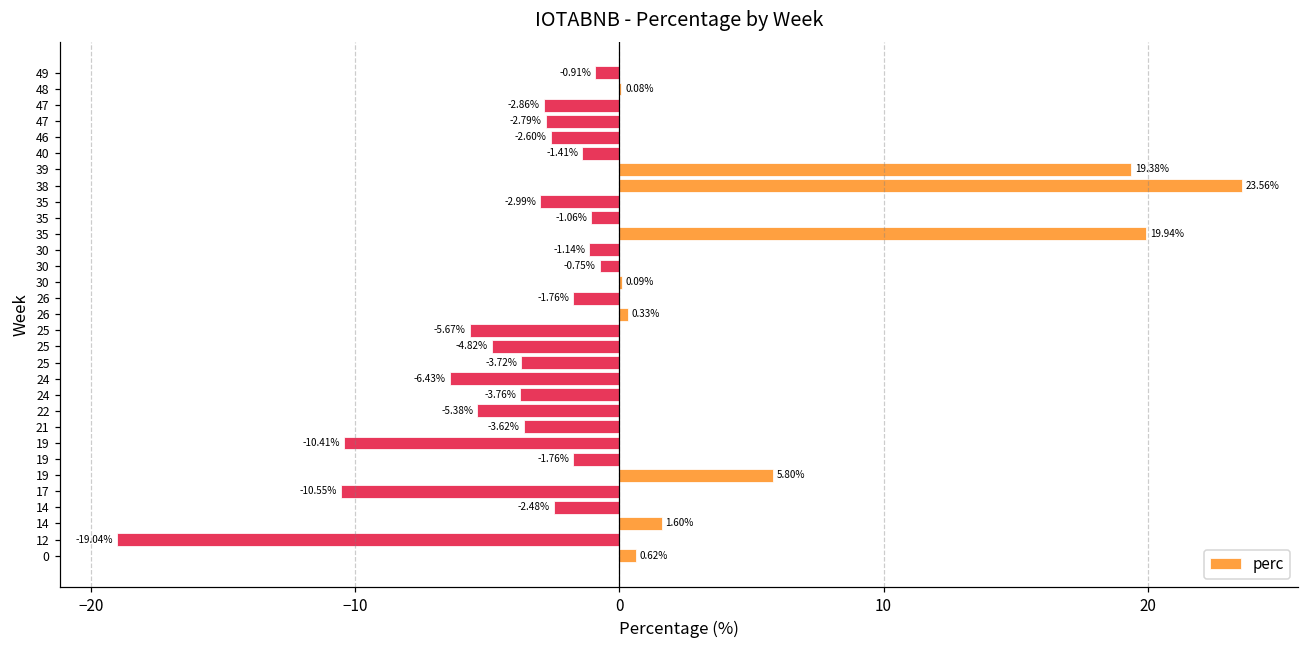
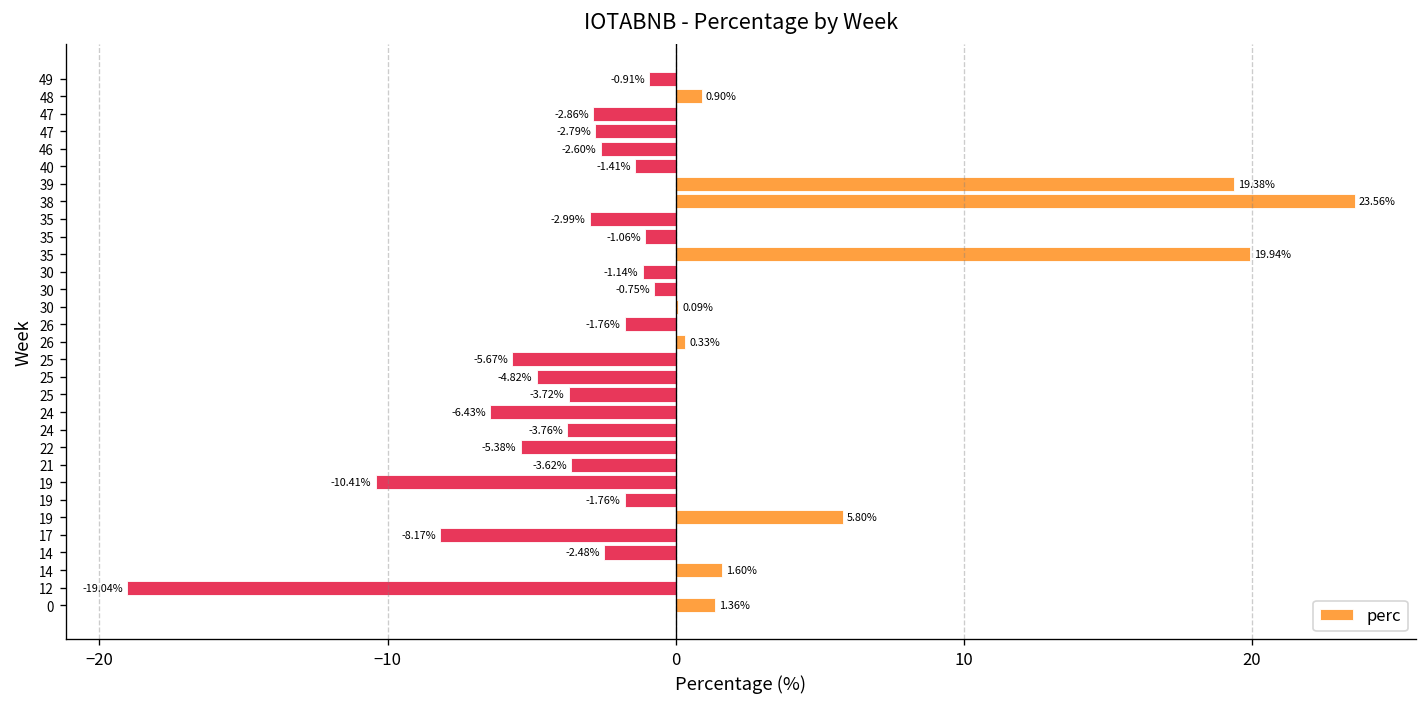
48: 0.08% -> 0.90%
17: -10.55% -> -8.17%
0: 0.62% -> 1.36%
